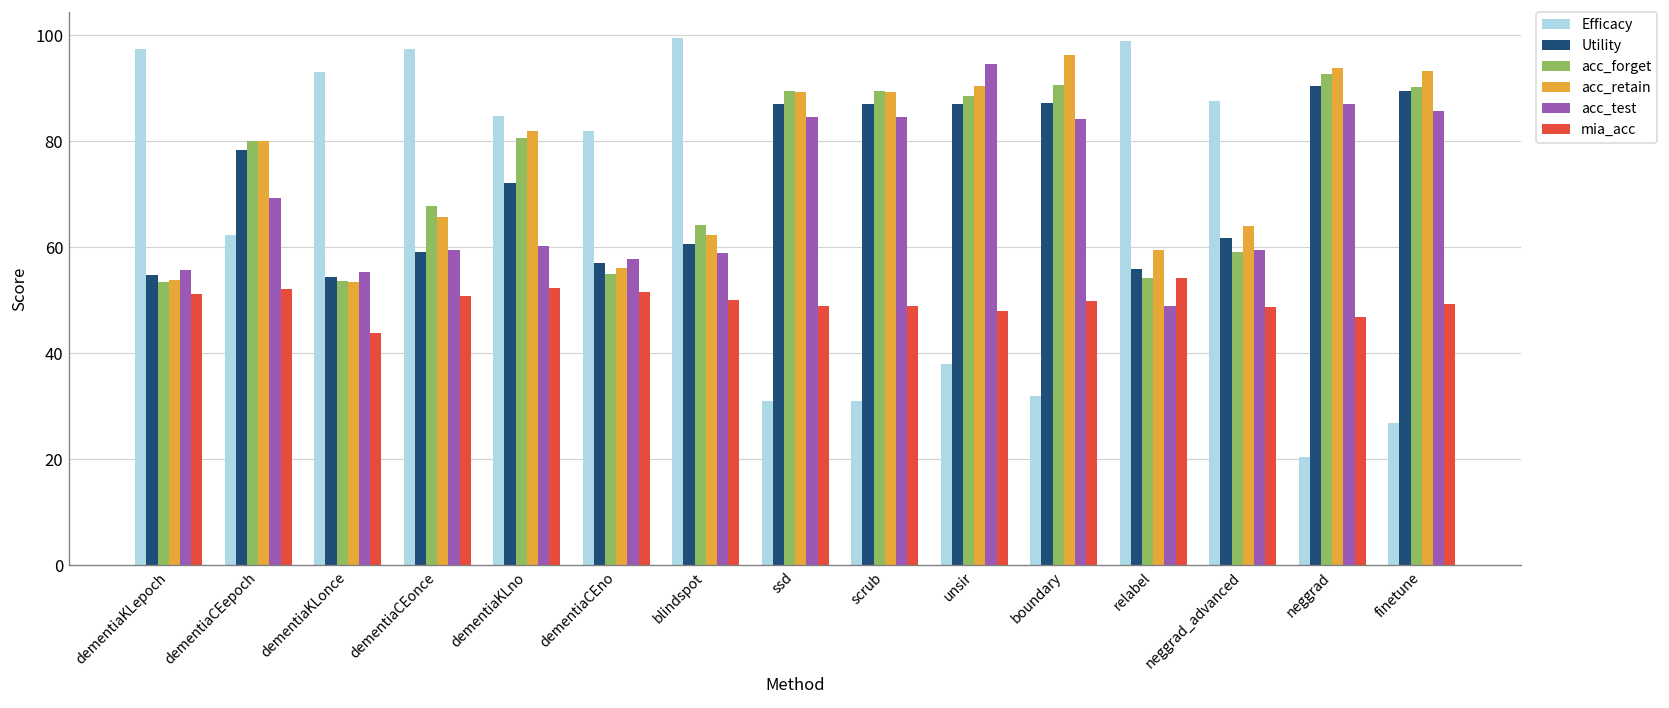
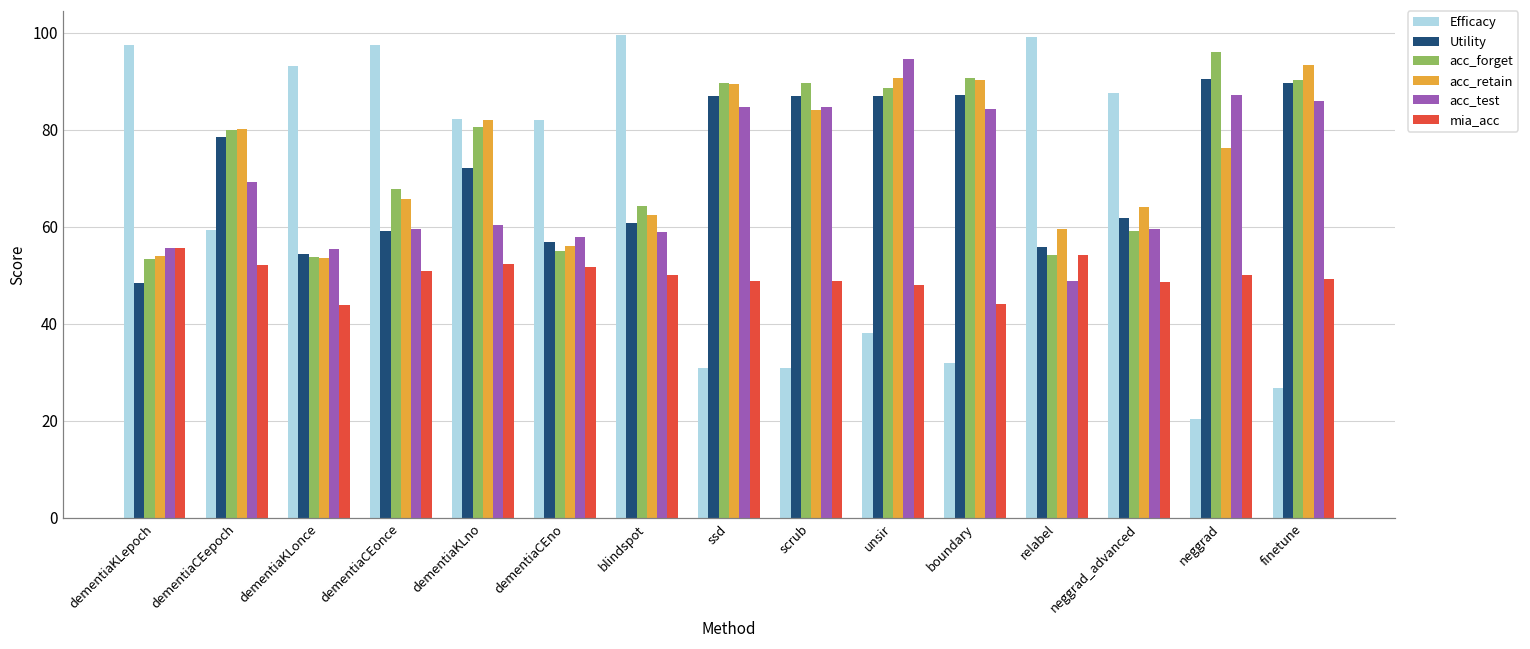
Utility, dementiaKLepoch: 55 -> 48
mia_acc, dementiaKLepoch: 51 -> 56
Efficacy, dementiaCEepoch: 62 -> 59
Efficacy, dementiaKLno: 85 -> 82
acc_retain, scrub: 89 -> 84
acc_retain, boundary: 96 -> 90
mia_acc, boundary: 50 -> 44
acc_forget, neggrad: 93 -> 96
acc_retain, neggrad: 94 -> 76
mia_acc, neggrad: 47 -> 50
